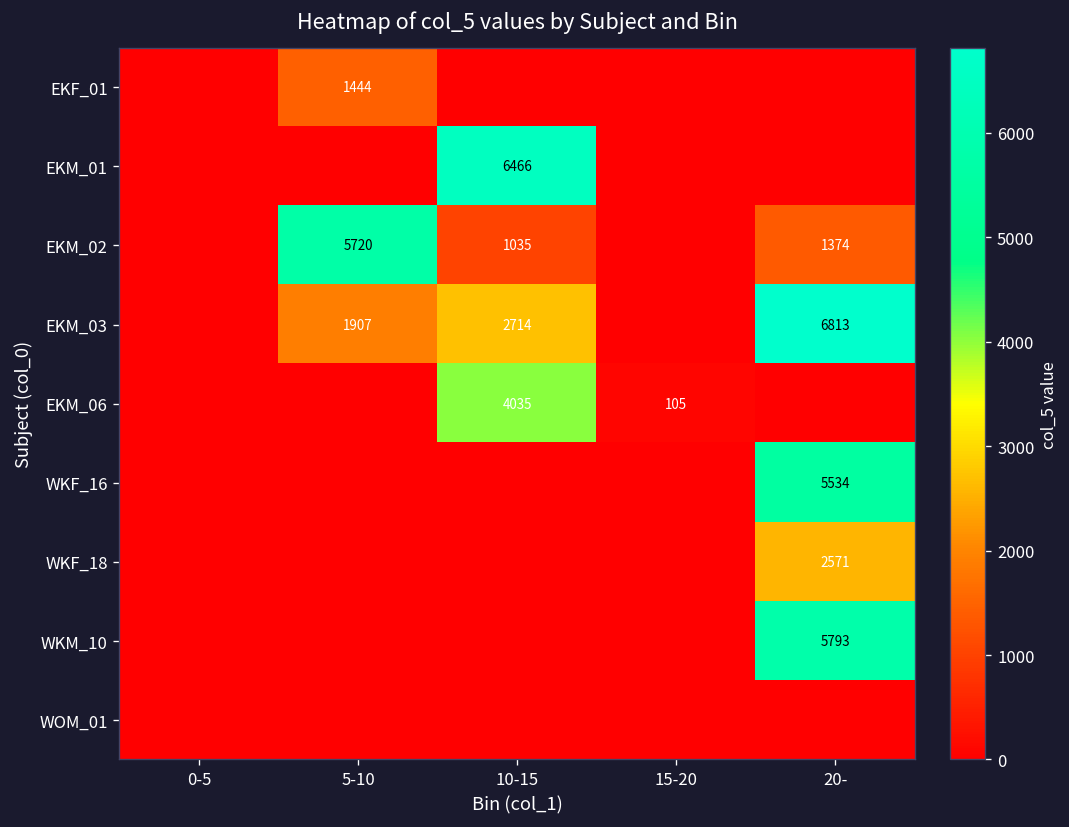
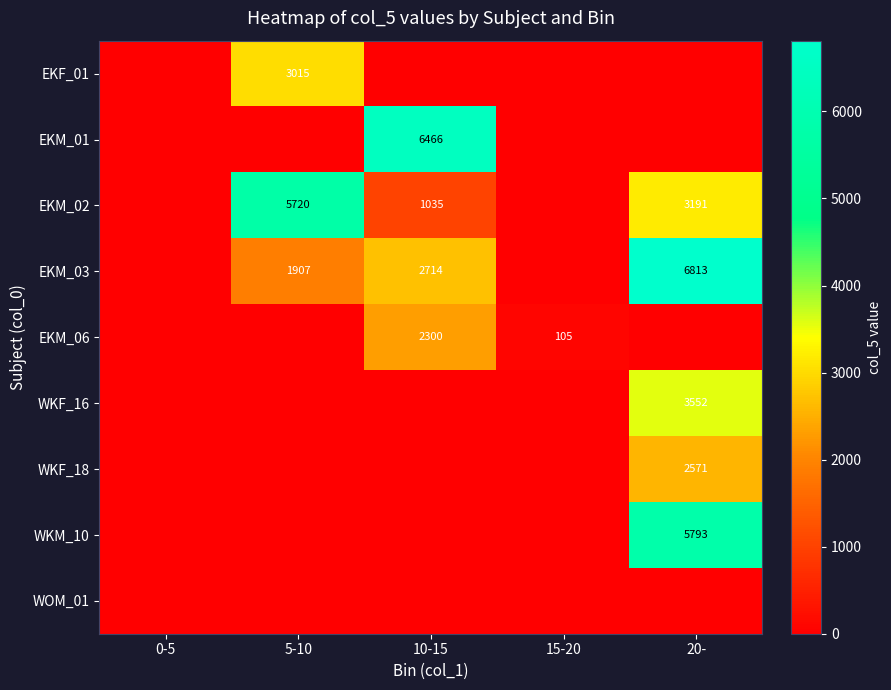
EKF_01, 5-10: 1444 -> 3015
EKM_02, 20-: 1374 -> 3191
EKM_06, 10-15: 4035 -> 2300
WKF_16, 20-: 5534 -> 3552
